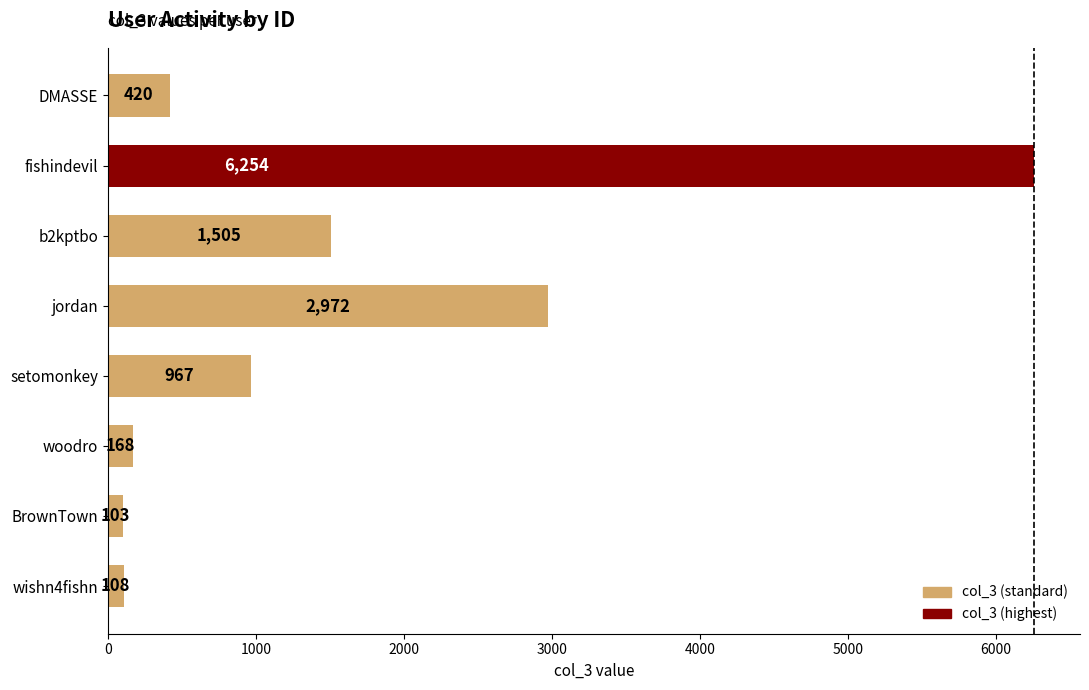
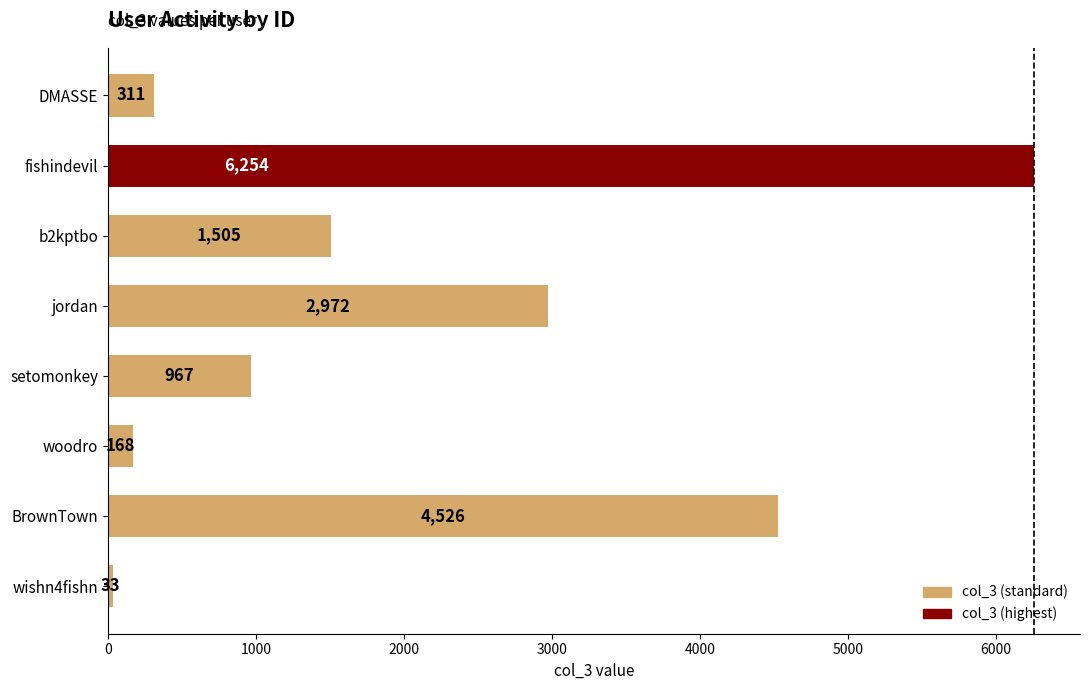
DMASSE: 420 -> 311
BrownTown: 103 -> 4,526
wishn4fishn: 108 -> 33
